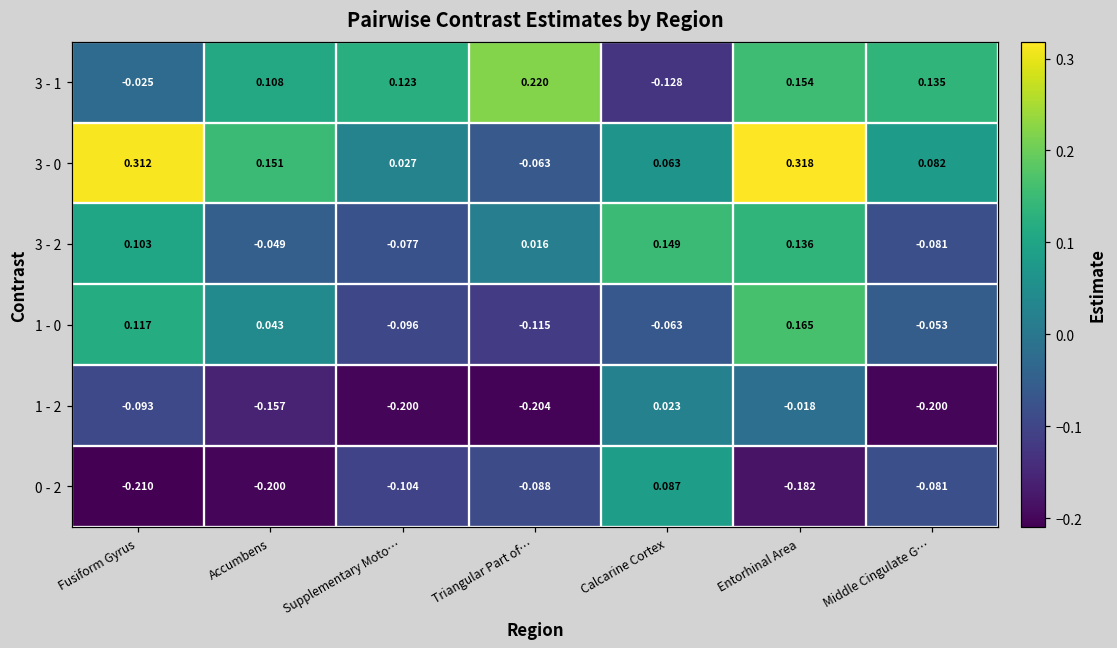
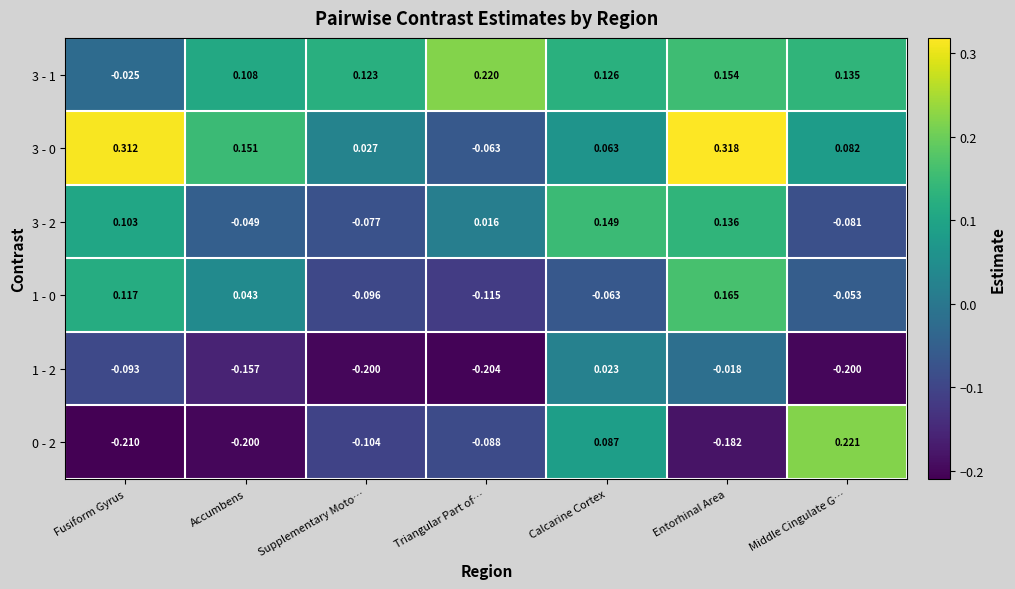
3 - 1, Calcarine Cortex: -0.128 -> 0.126
0 - 2, Middle Cingulate G…: -0.081 -> 0.221
